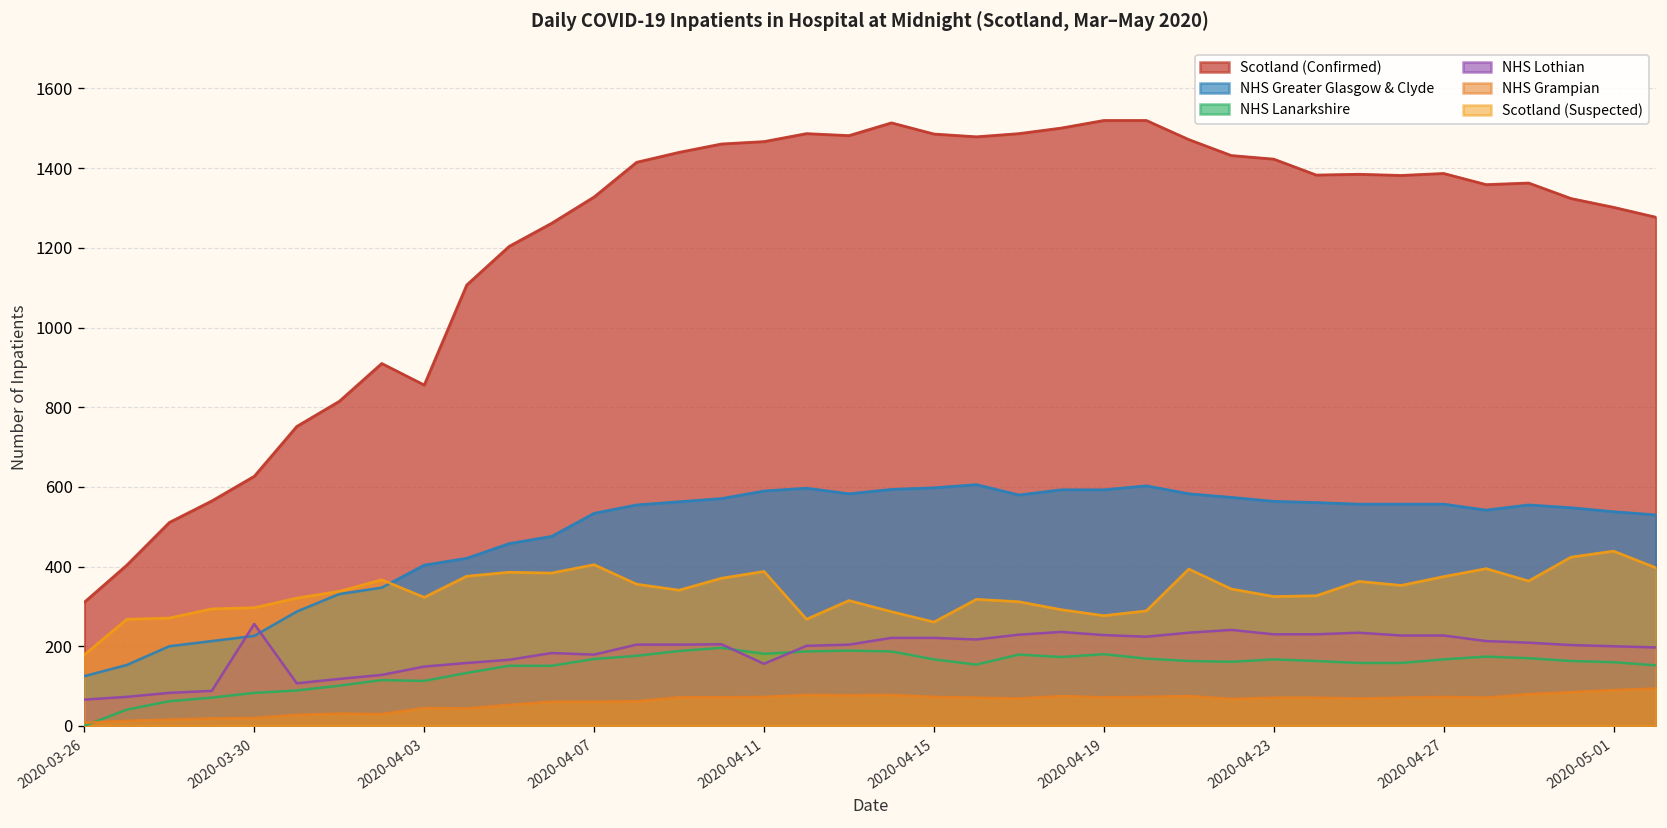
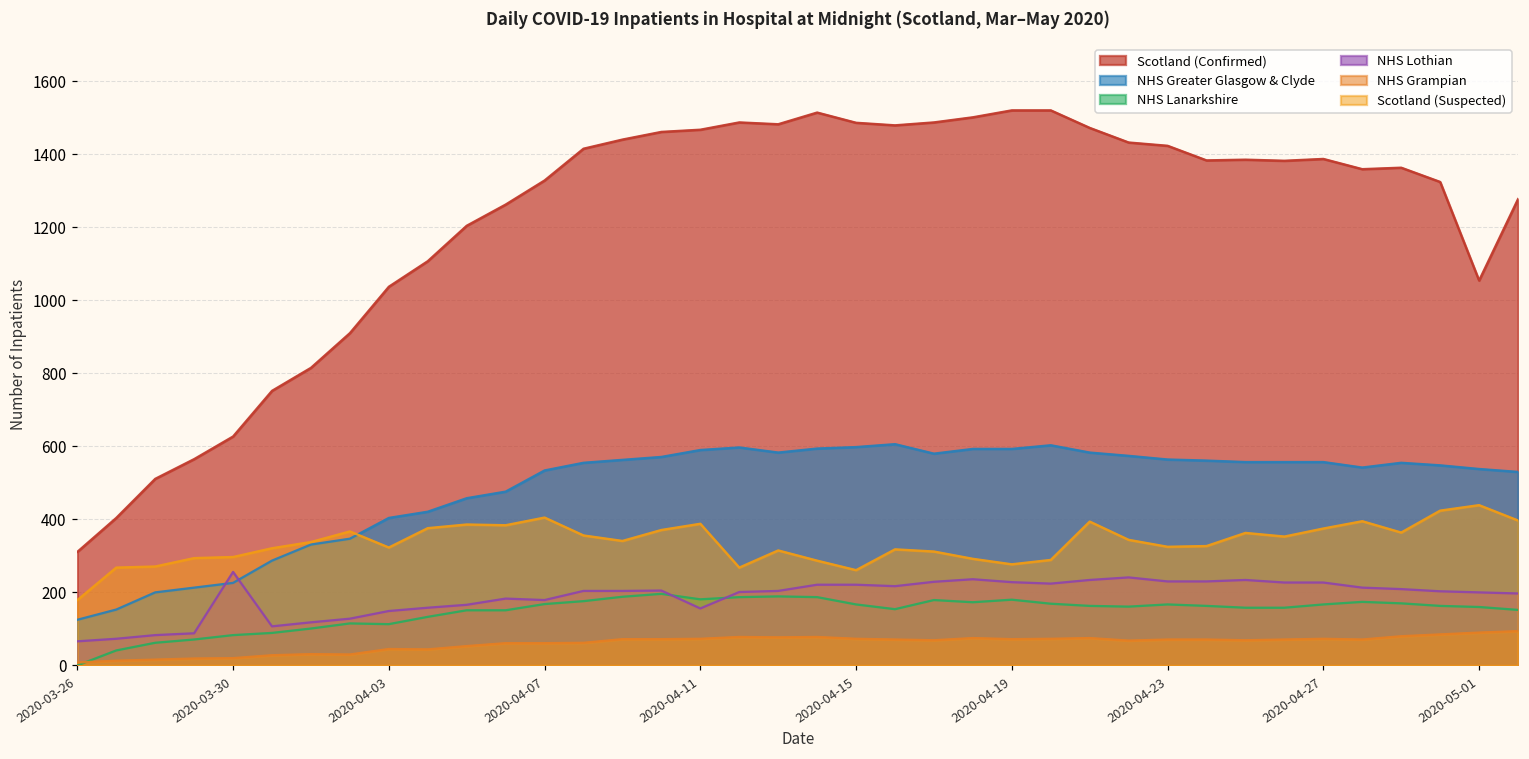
Scotland (Confirmed), 2020-04-03: 860 -> 1040
Scotland (Confirmed), 2020-05-01: 1300 -> 1050
